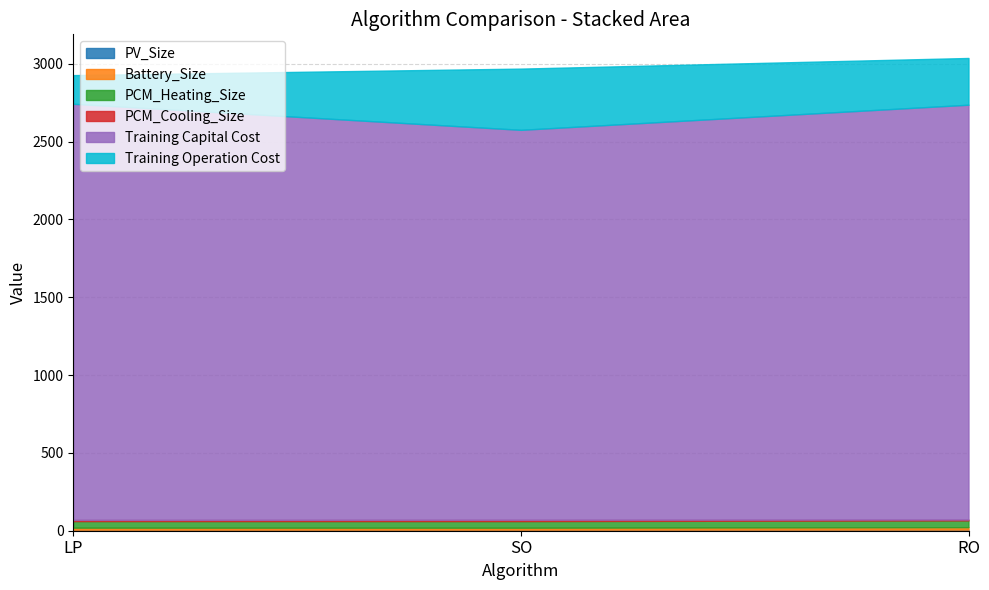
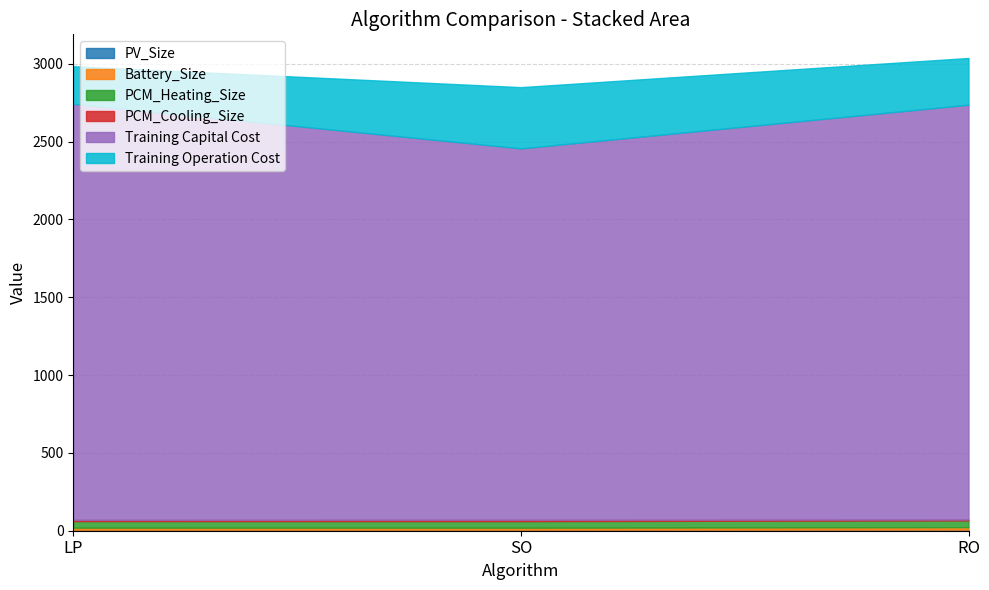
Training Operation Cost, LP: 180 -> 240
Training Capital Cost, SO: 2510 -> 2390
